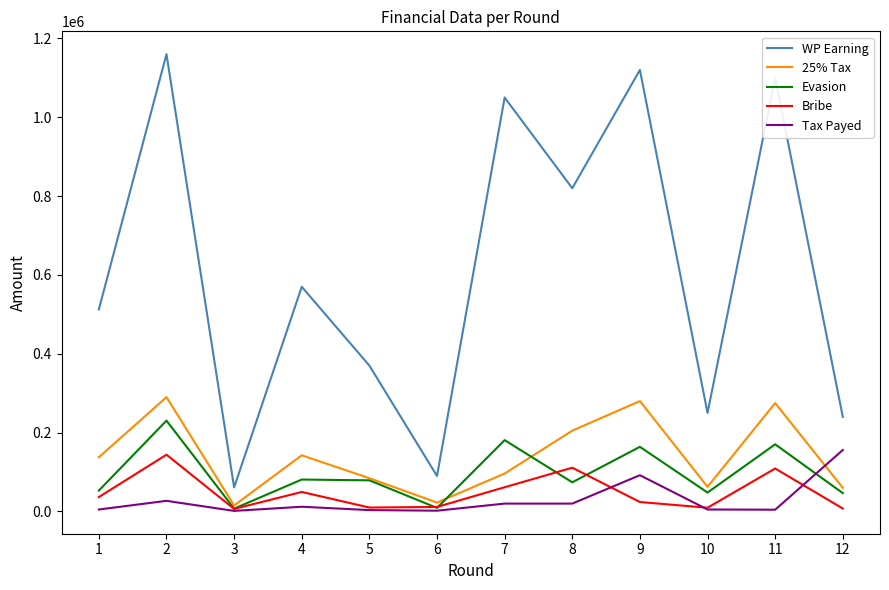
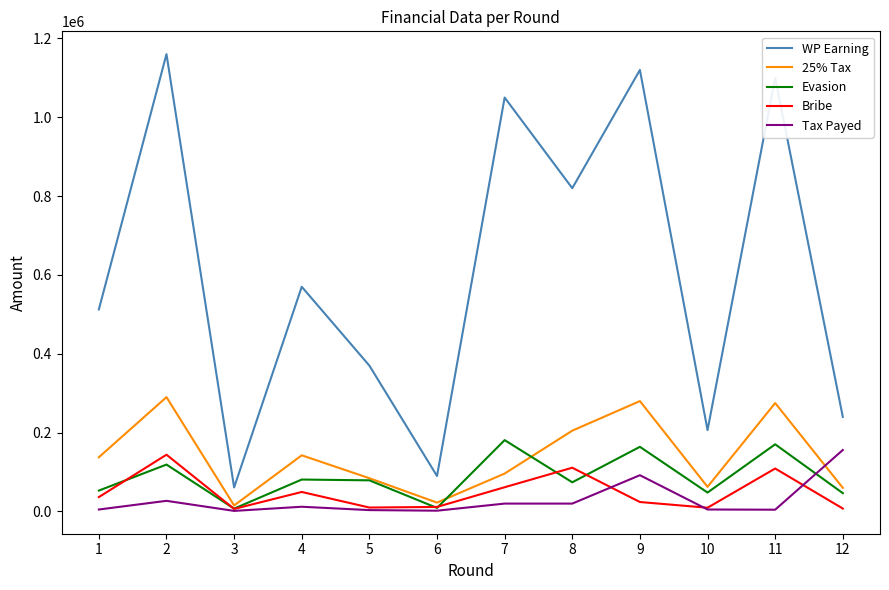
Evasion, 2: 230000 -> 120000
WP Earning, 10: 250000 -> 210000
